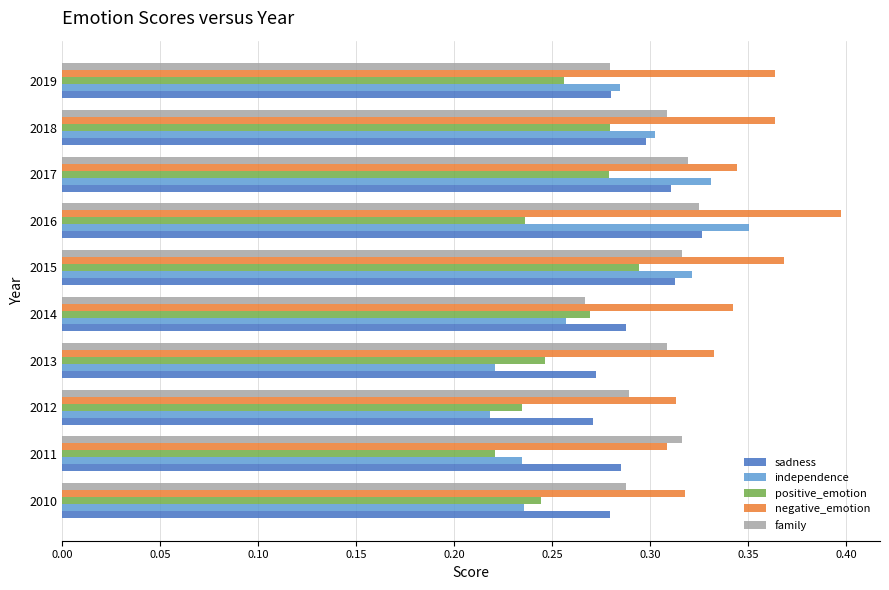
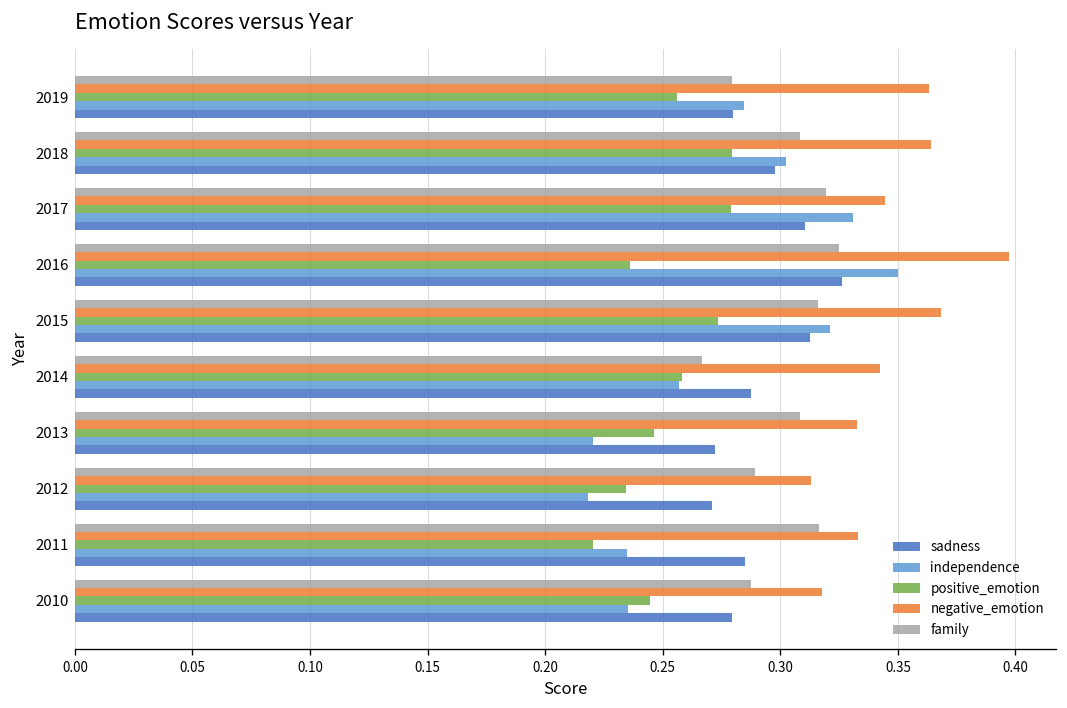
positive_emotion, 2015: 0.294 -> 0.274
positive_emotion, 2014: 0.269 -> 0.258
negative_emotion, 2011: 0.309 -> 0.333
